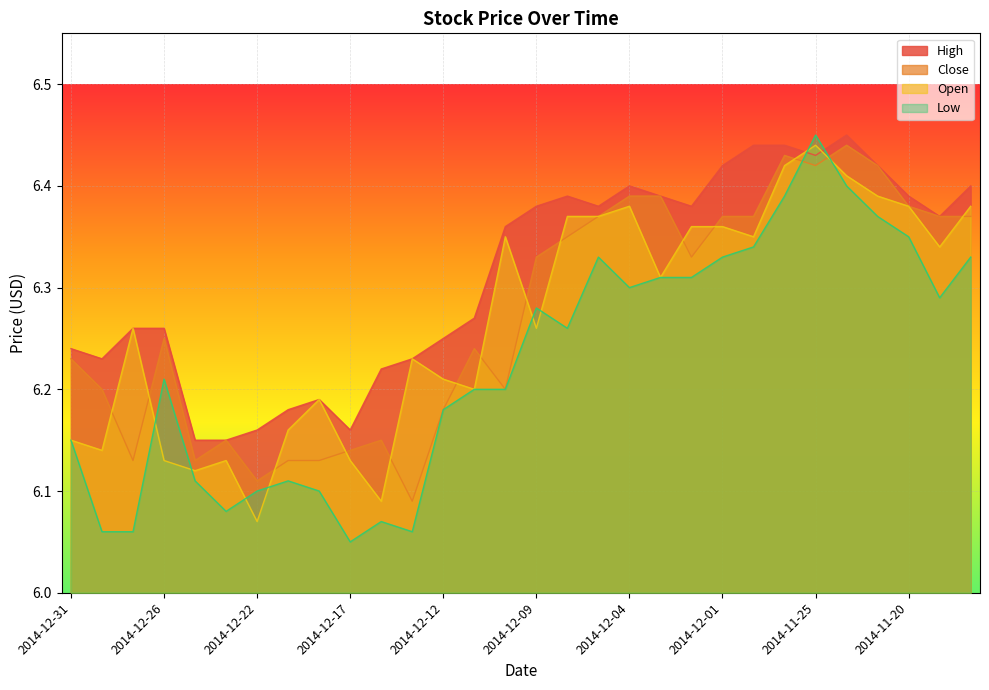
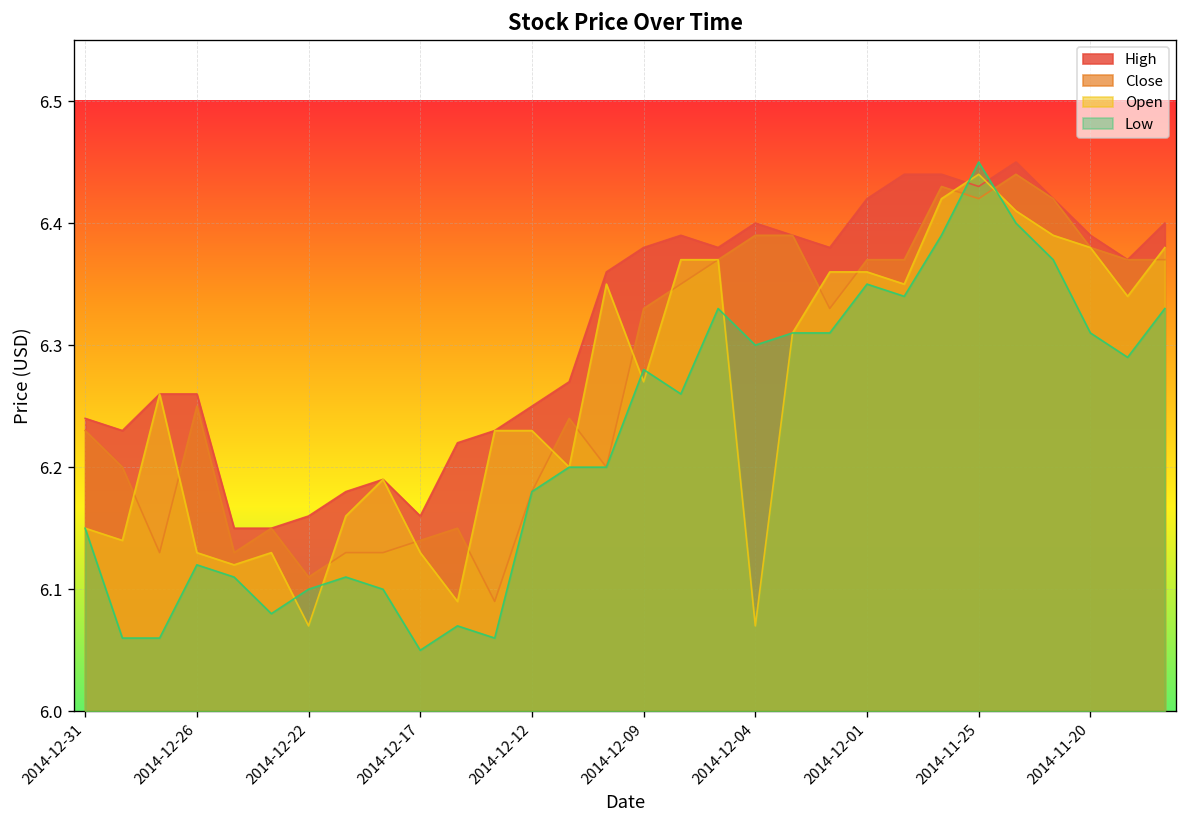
Low, 2014-12-26: 6.21 -> 6.12
Open, 2014-12-12: 6.21 -> 6.23
Open, 2014-12-09: 6.26 -> 6.27
Open, 2014-12-04: 6.38 -> 6.07
Low, 2014-12-01: 6.33 -> 6.35
Low, 2014-11-20: 6.35 -> 6.31
